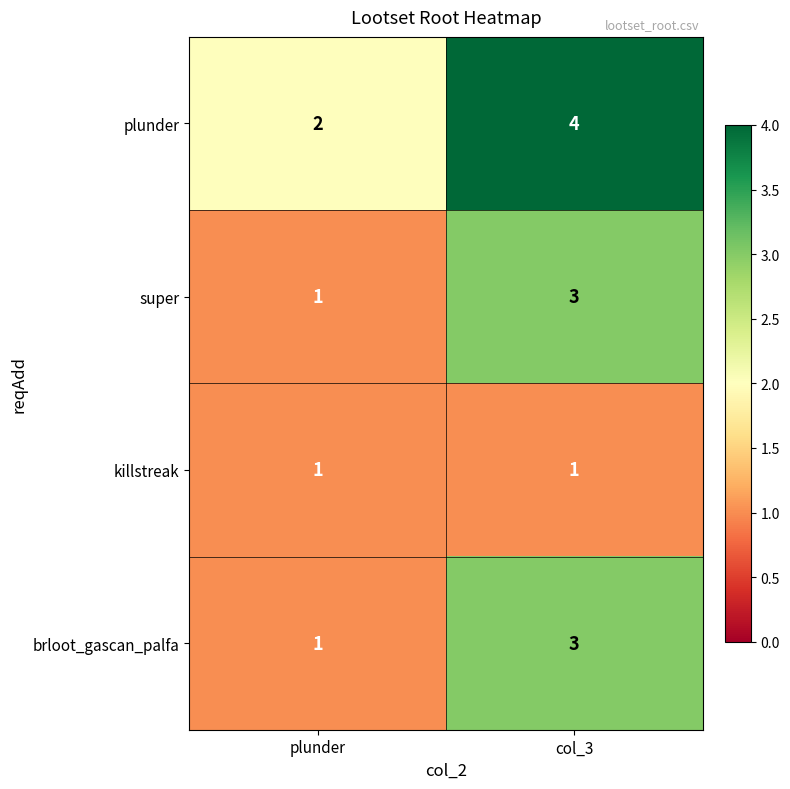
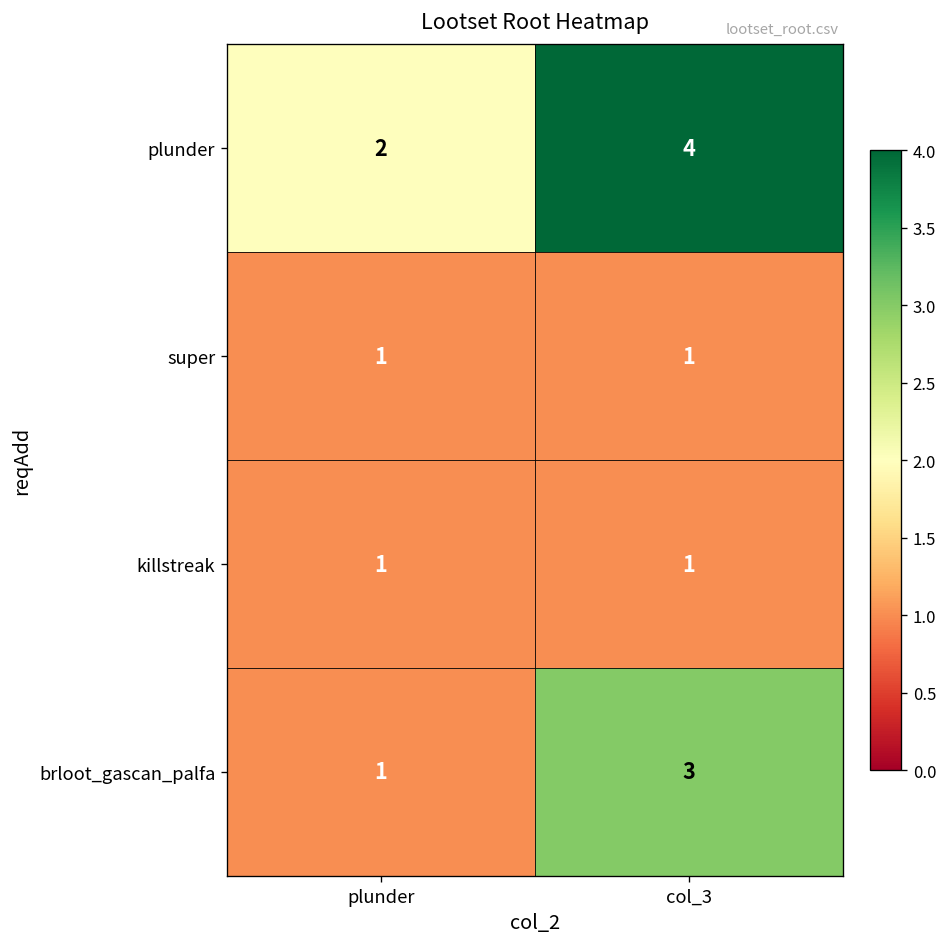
super, col_3: 3 -> 1
